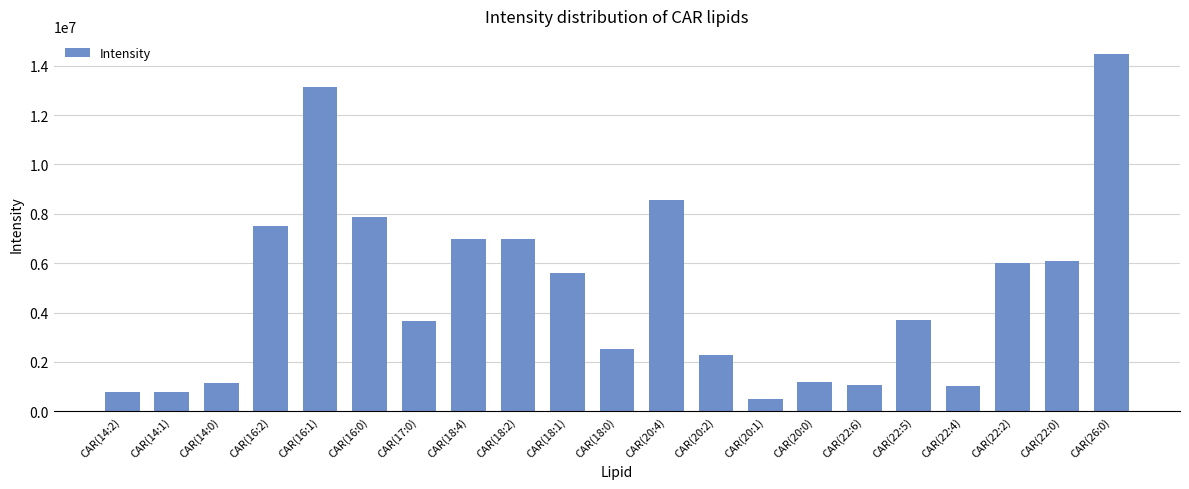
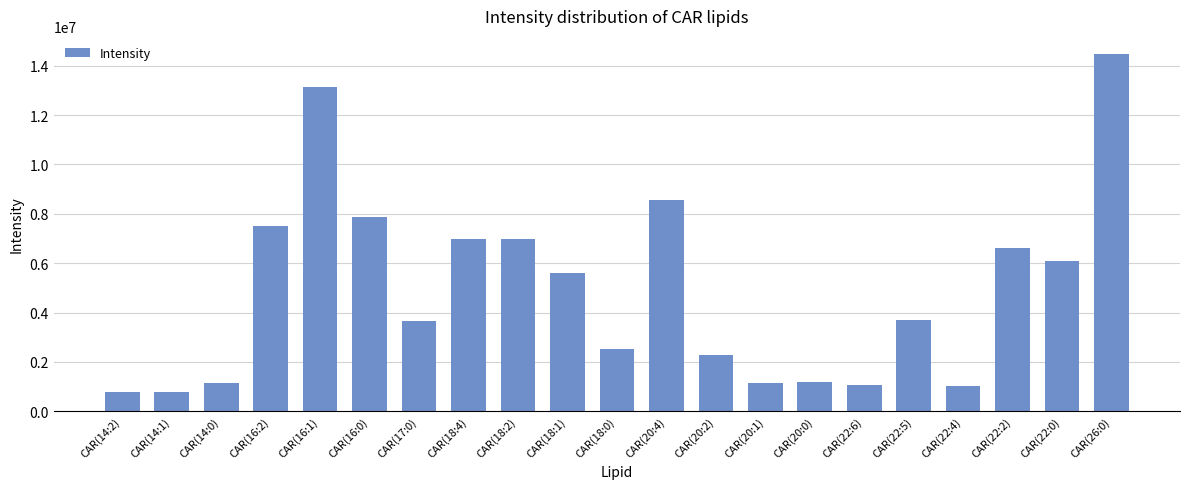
CAR(20:1): 500000 -> 1100000
CAR(22:2): 6000000 -> 6600000
